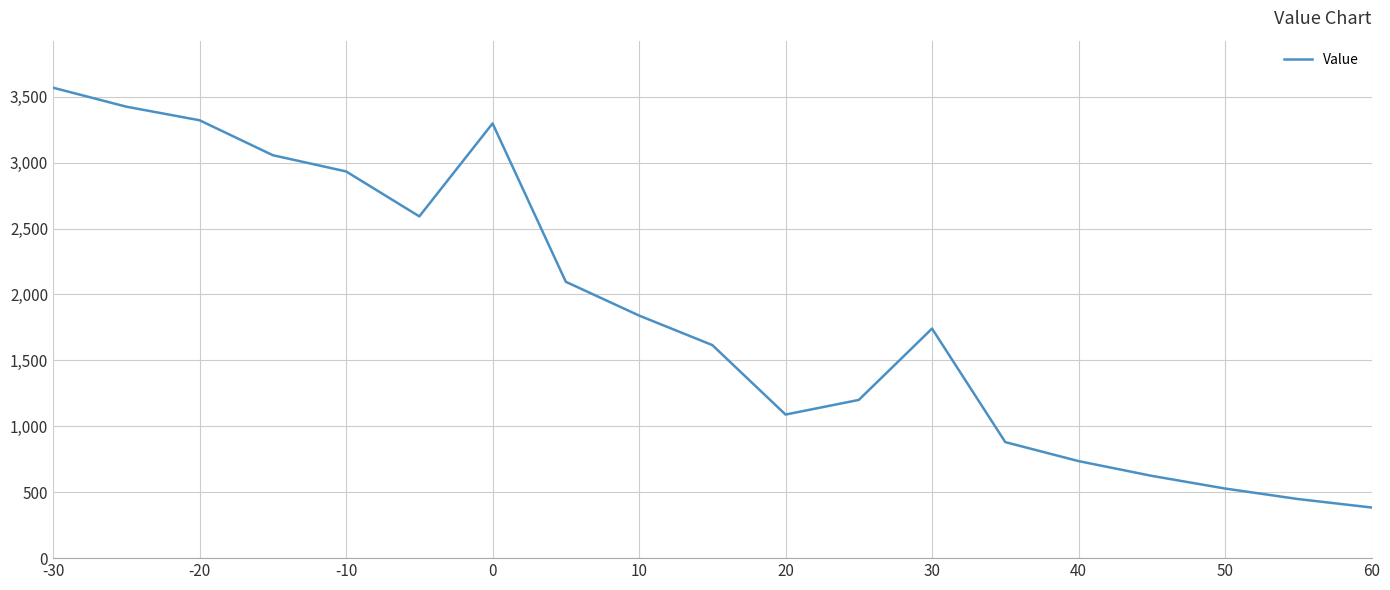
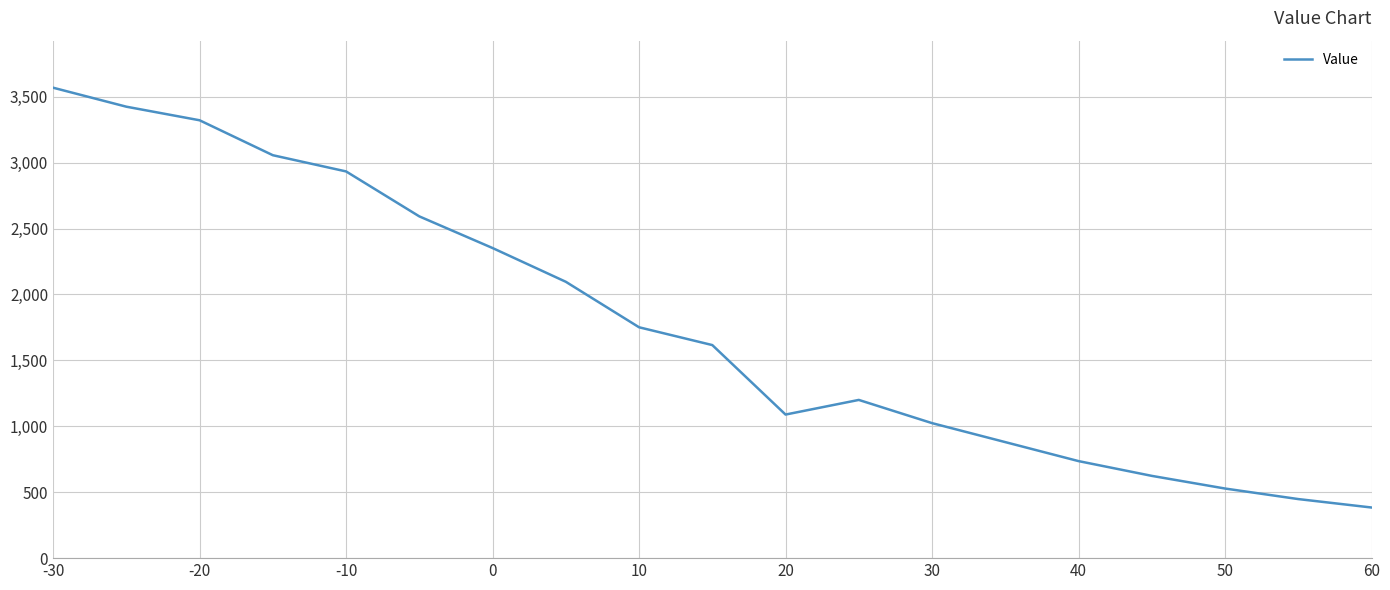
0: 3,300 -> 2,350
10: 1,840 -> 1,750
30: 1,740 -> 1,020
